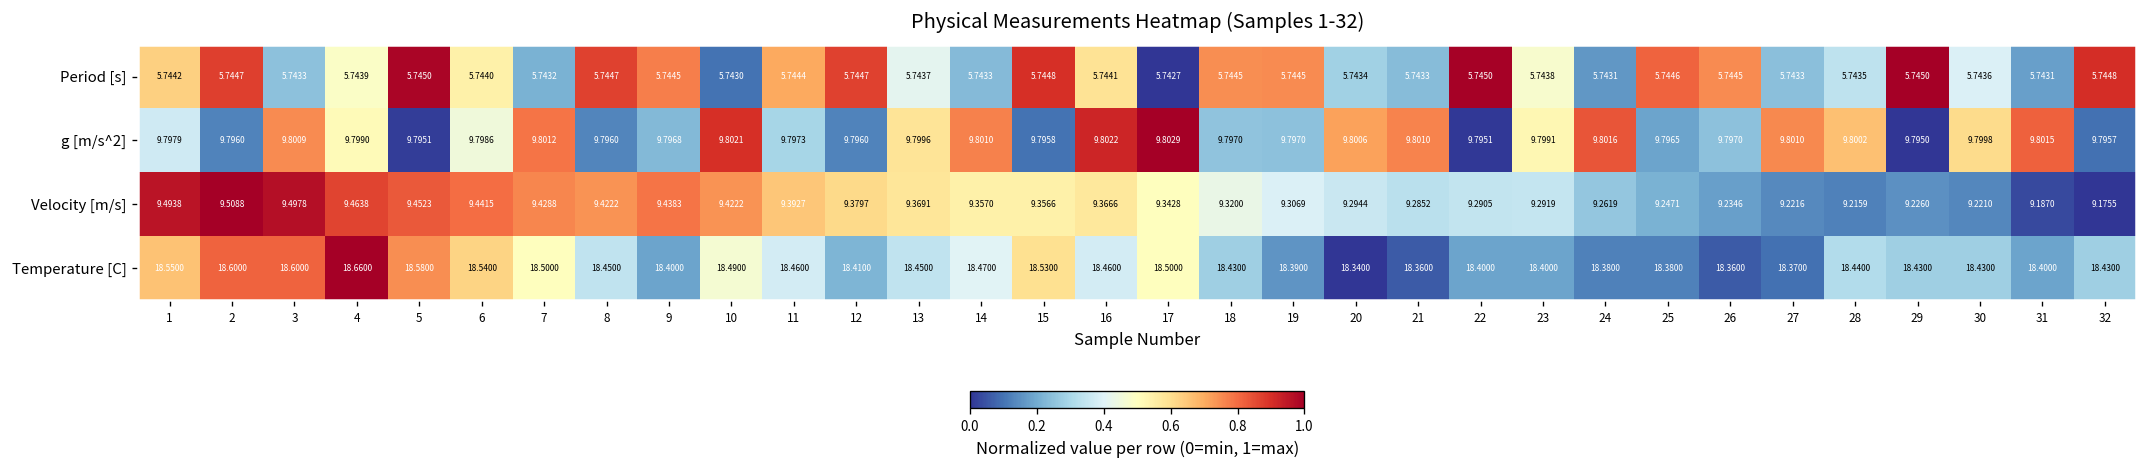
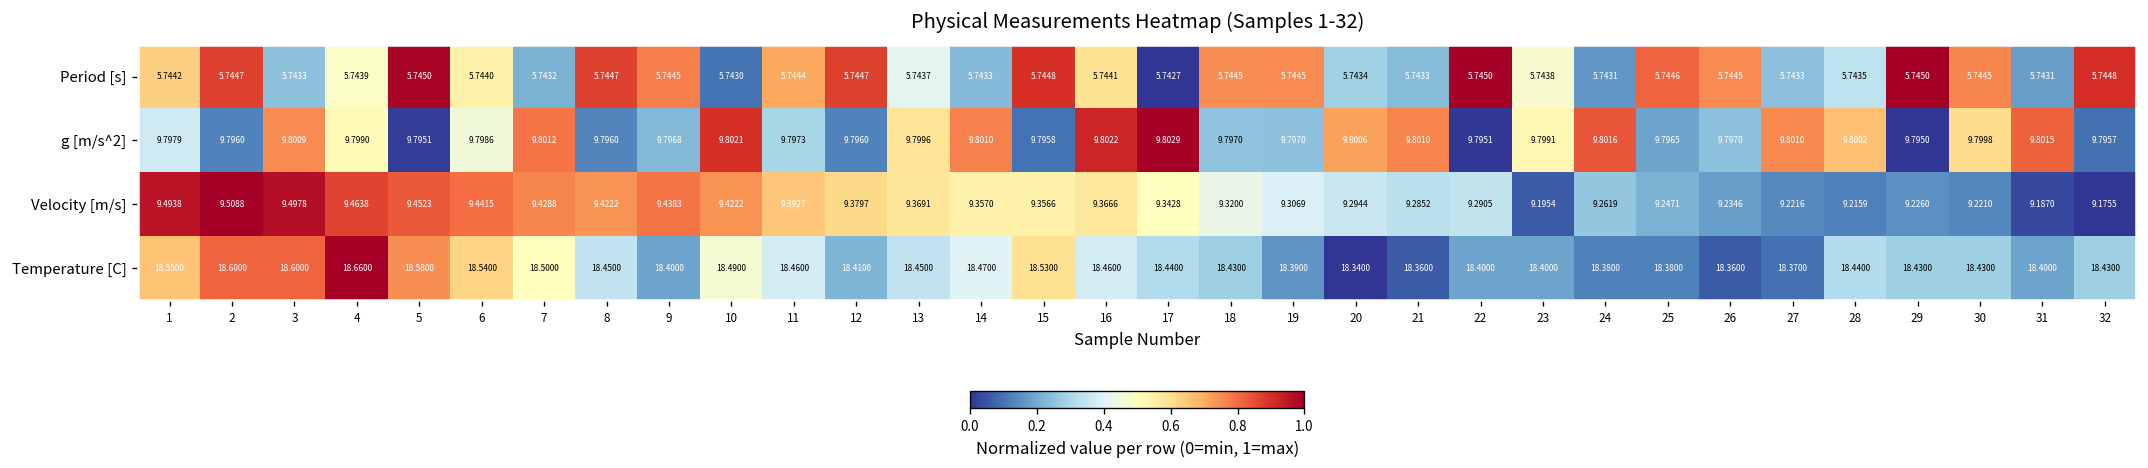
Period [s], 30: 5.7436 -> 5.7445
Velocity [m/s], 23: 9.2919 -> 9.1954
Temperature [C], 17: 18.5000 -> 18.4400
